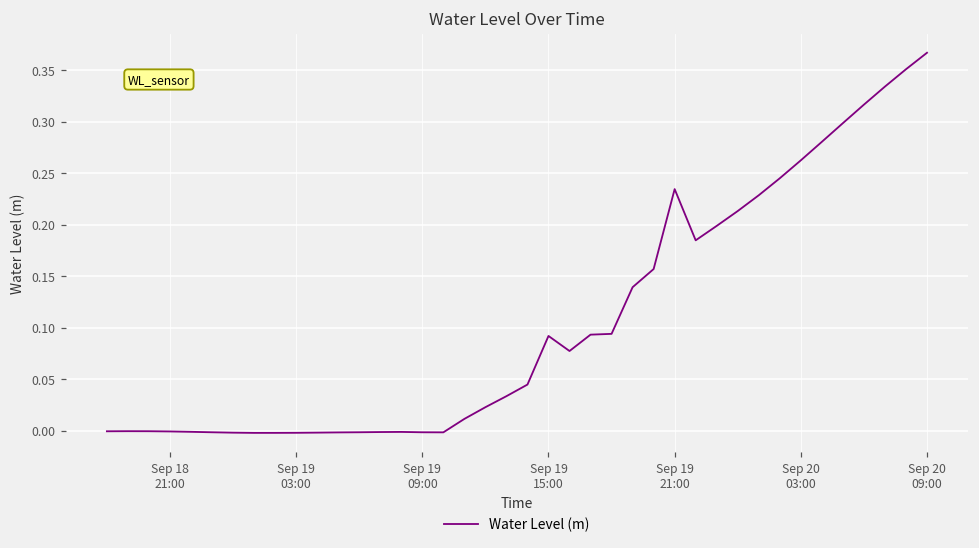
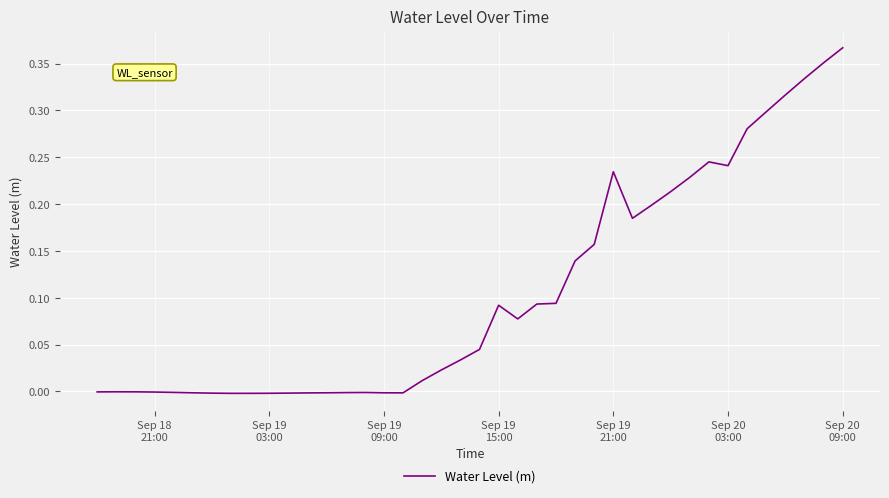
Sep 20 03:00: 0.26 -> 0.24
